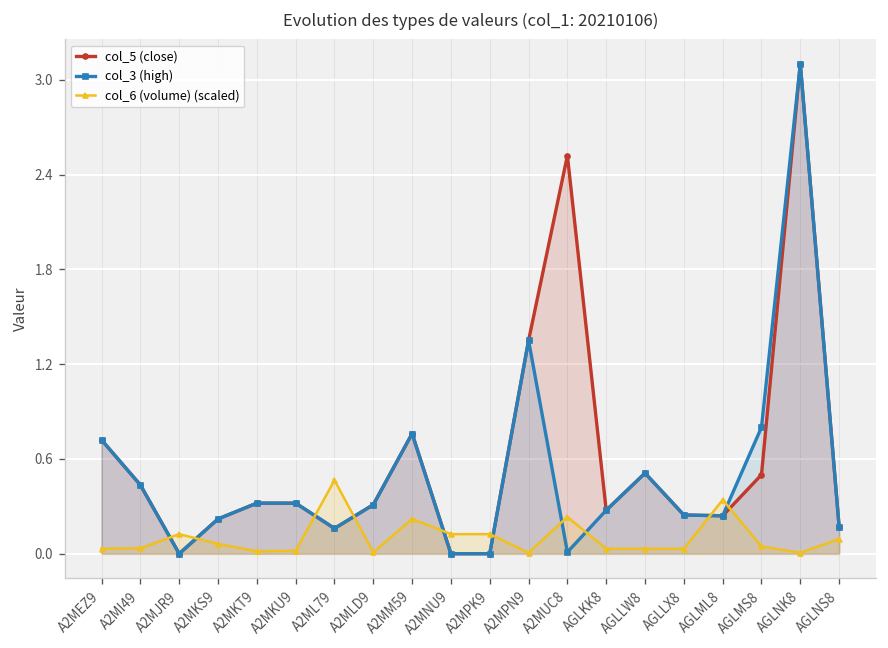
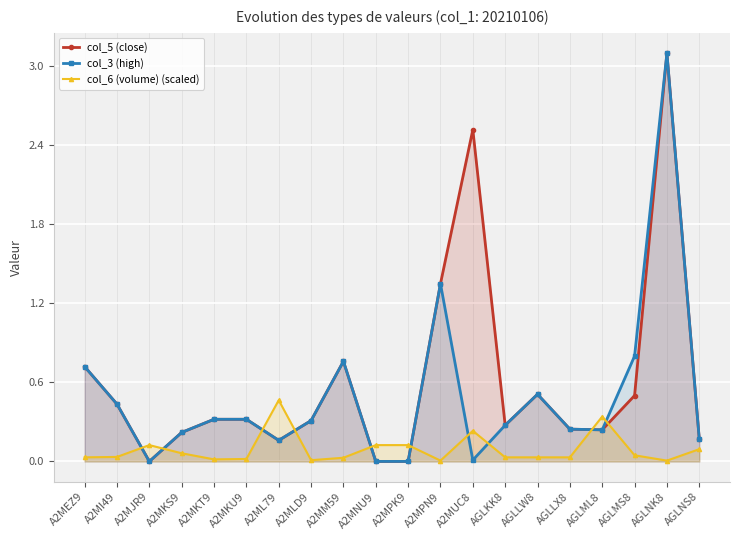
col_6 (volume) (scaled), A2MM59: 0.22 -> 0.03
